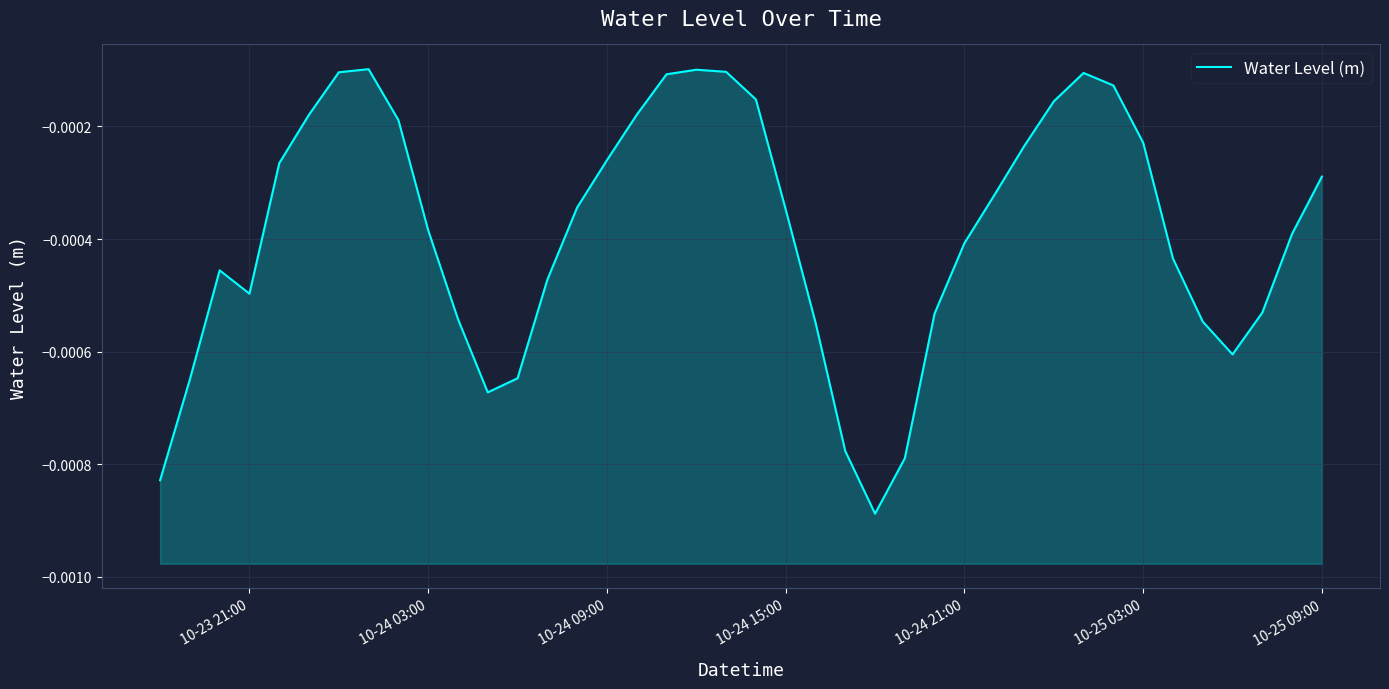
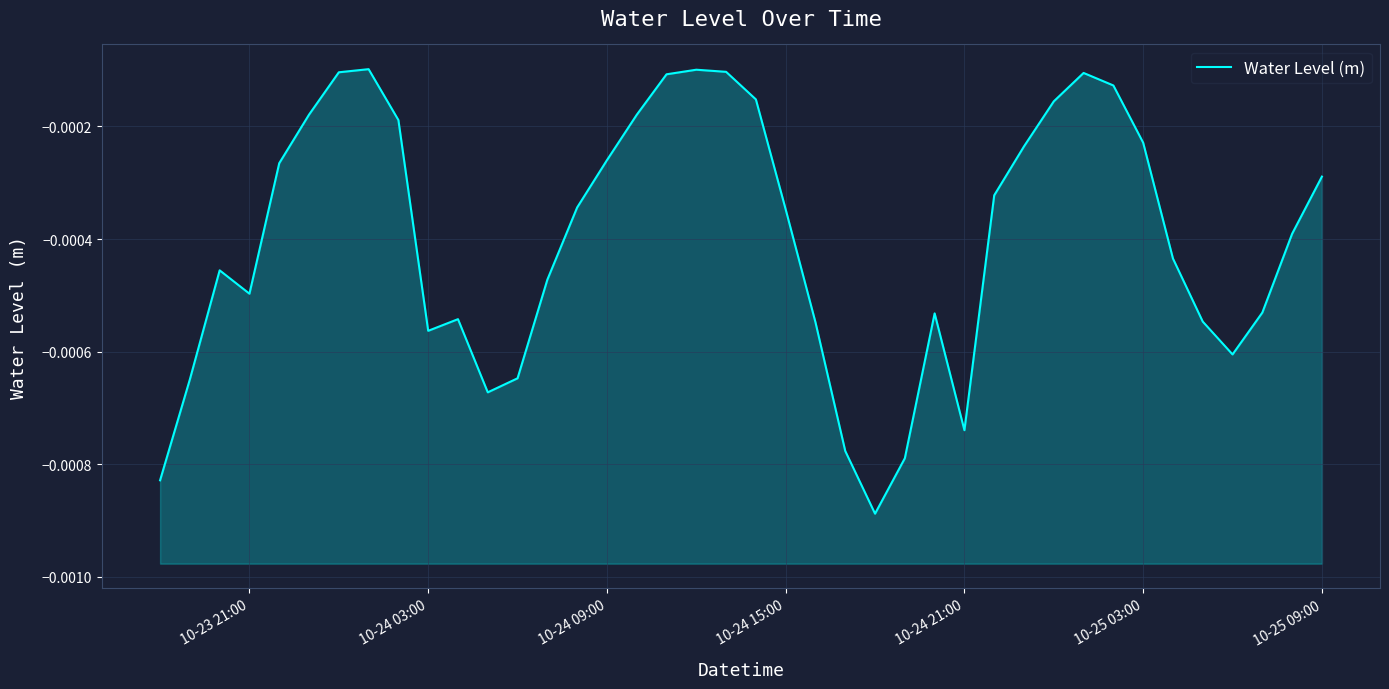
10-24 03:00: -0.00038 -> -0.00056
10-24 21:00: -0.00041 -> -0.00074
